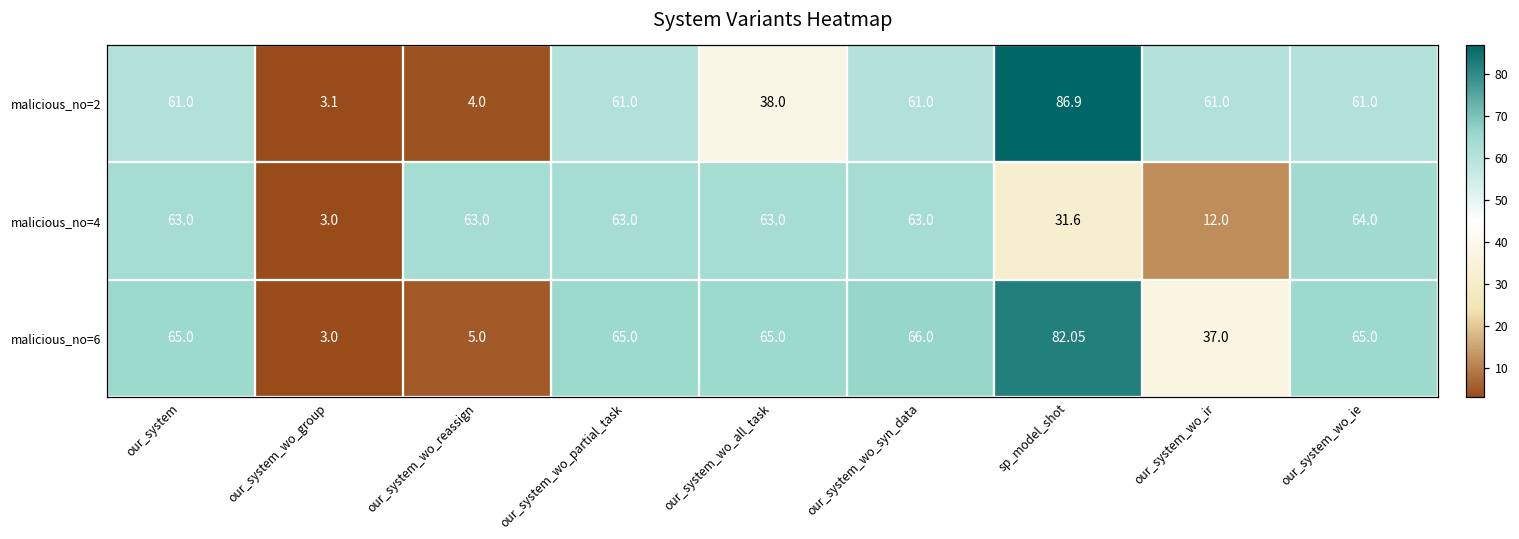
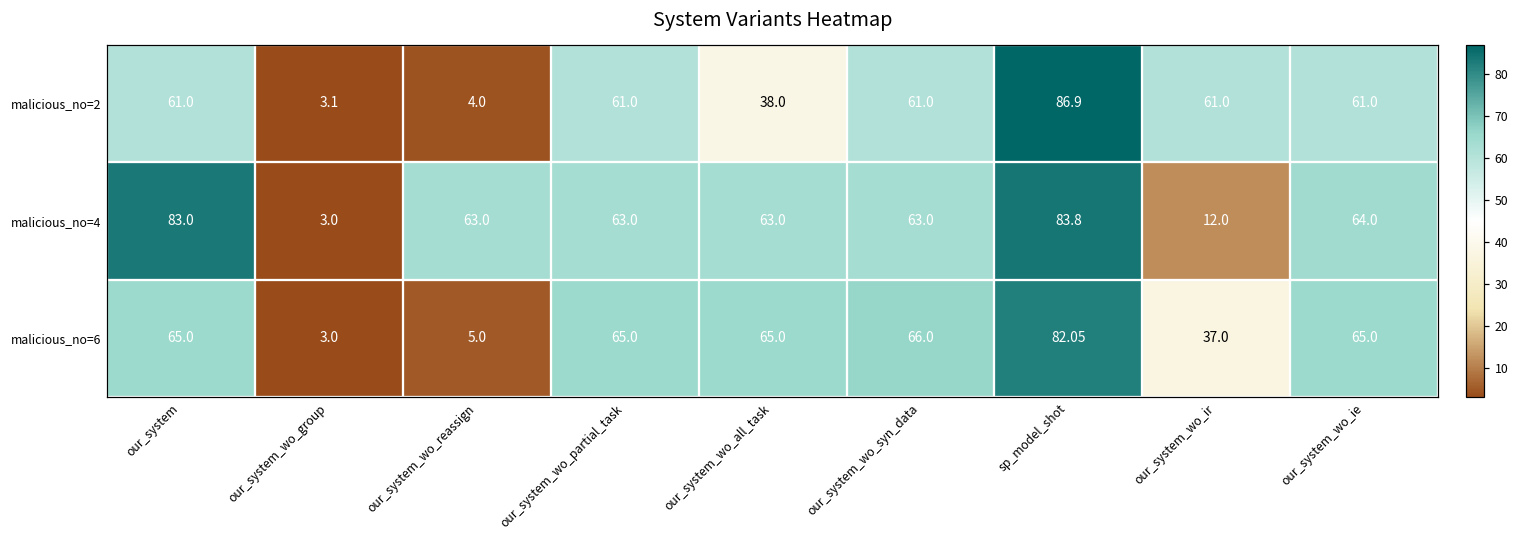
malicious_no=4, our_system: 63.0 -> 83.0
malicious_no=4, sp_model_shot: 31.6 -> 83.8
